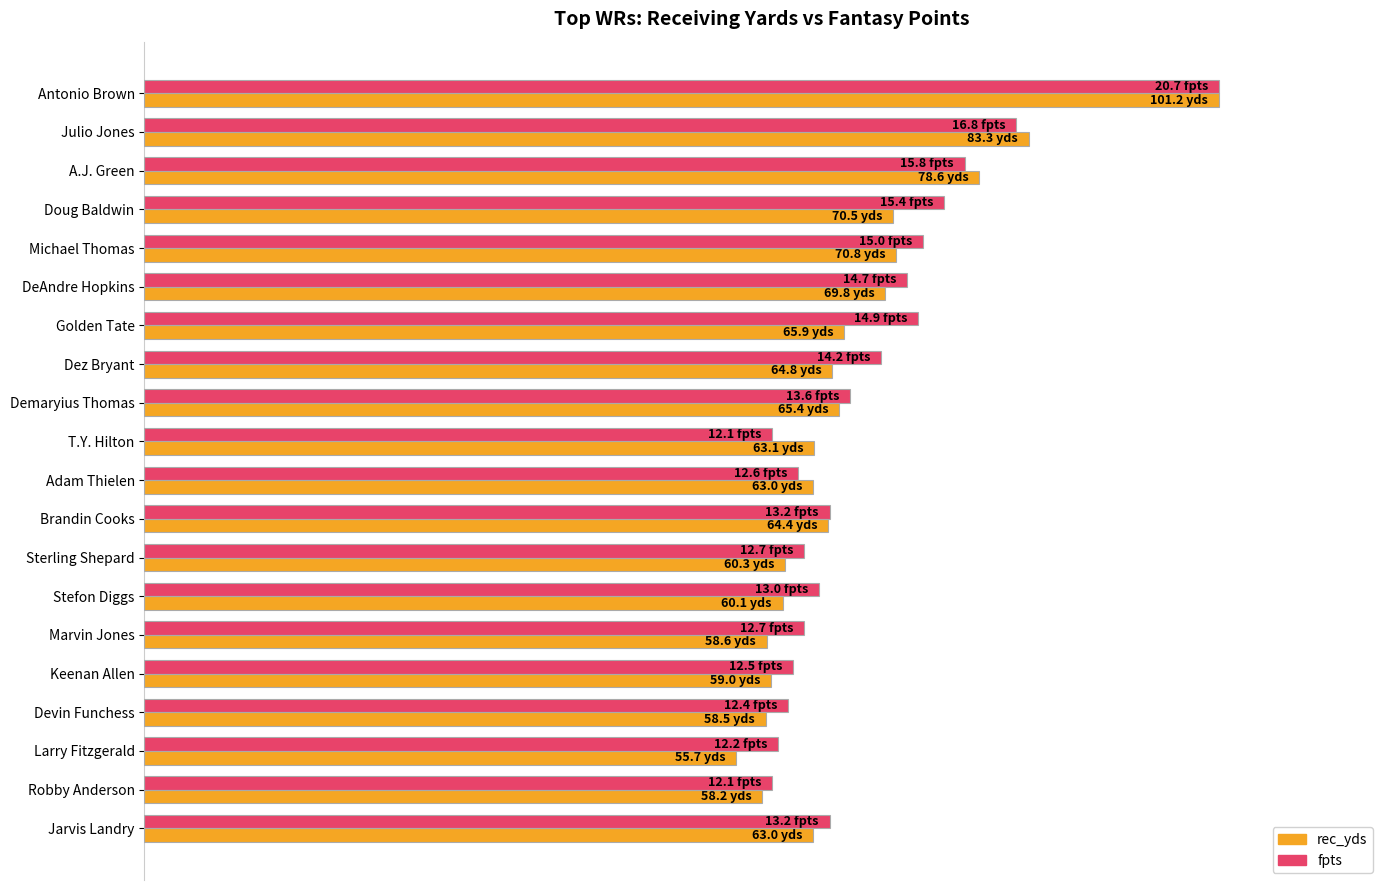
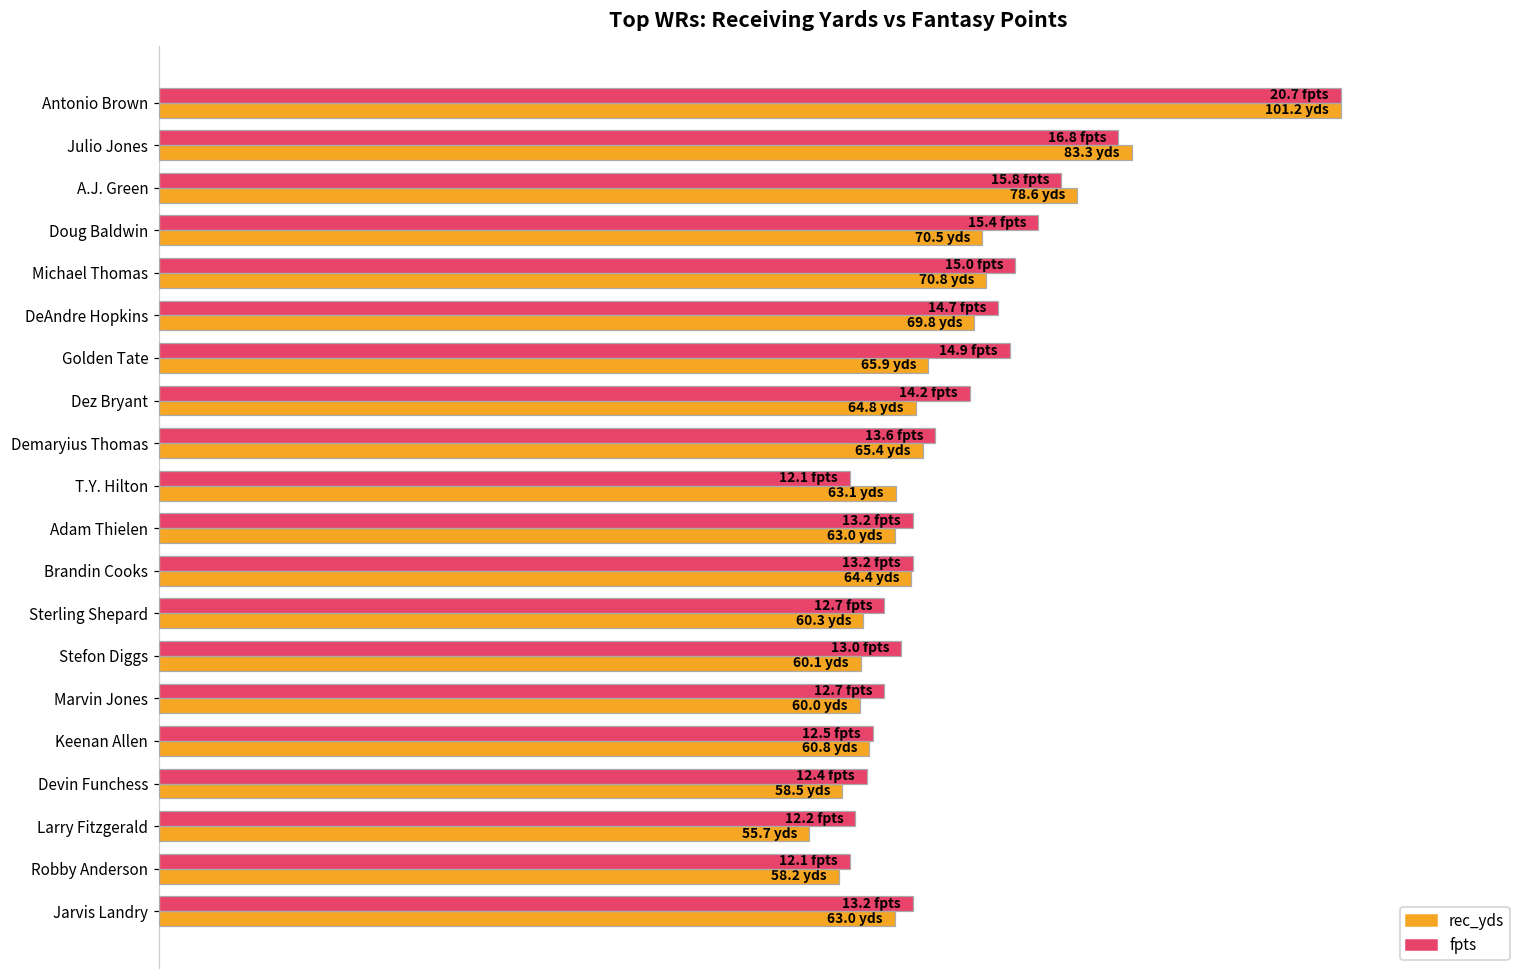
fpts, Adam Thielen: 12.6 -> 13.2
rec_yds, Marvin Jones: 58.6 -> 60.0
rec_yds, Keenan Allen: 59.0 -> 60.8
